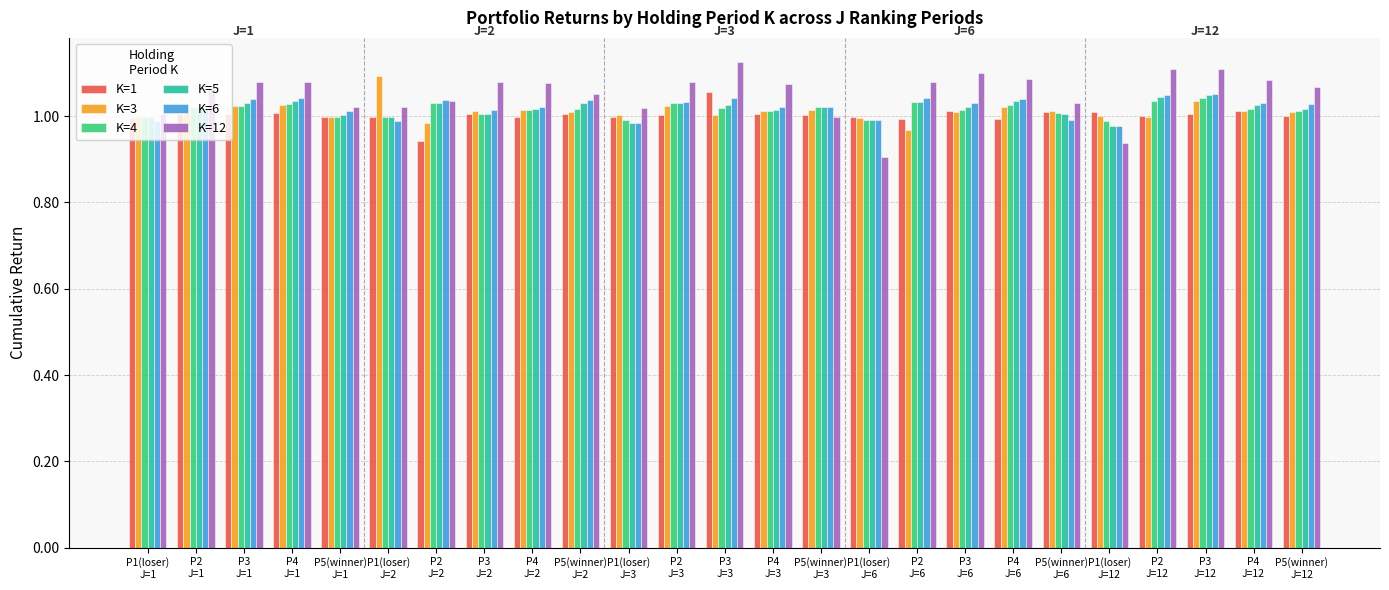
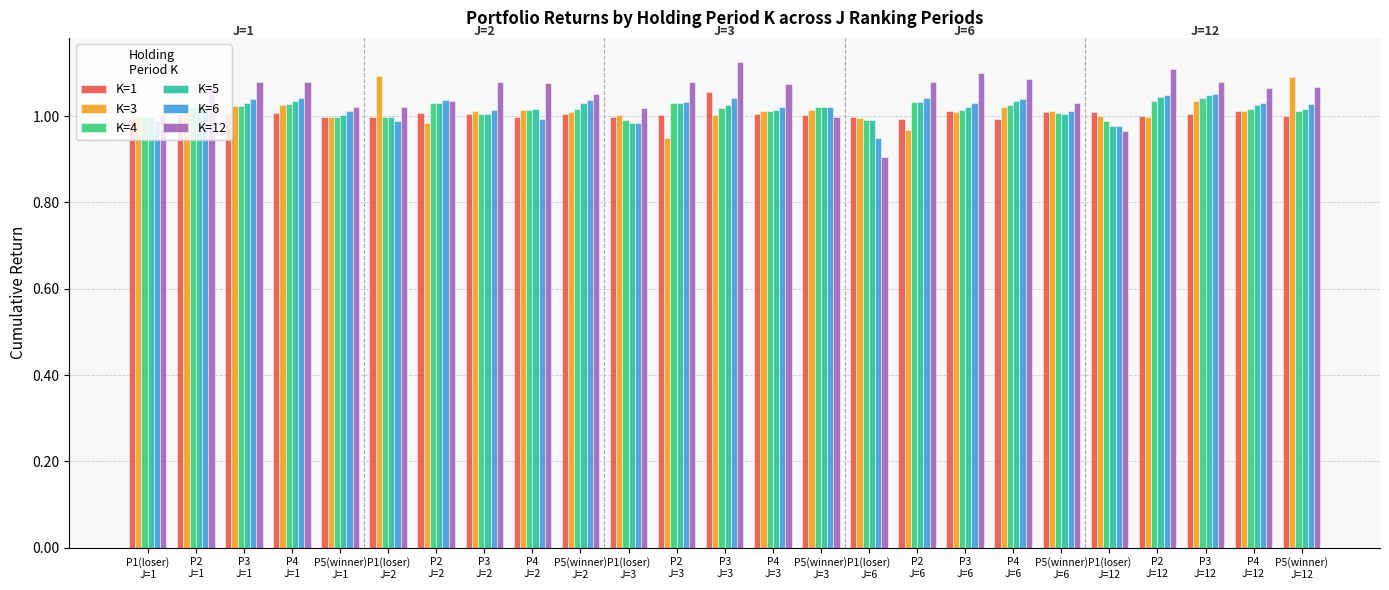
K=1, P2 J=2: 0.94 -> 1.01
K=6, P4 J=2: 1.02 -> 0.99
K=3, P2 J=3: 1.02 -> 0.95
K=6, P1(loser) J=6: 0.99 -> 0.95
K=6, P5(winner) J=6: 0.99 -> 1.01
K=12, P1(loser) J=12: 0.94 -> 0.97
K=12, P3 J=12: 1.11 -> 1.08
K=12, P4 J=12: 1.08 -> 1.07
K=3, P5(winner) J=12: 1.01 -> 1.09
